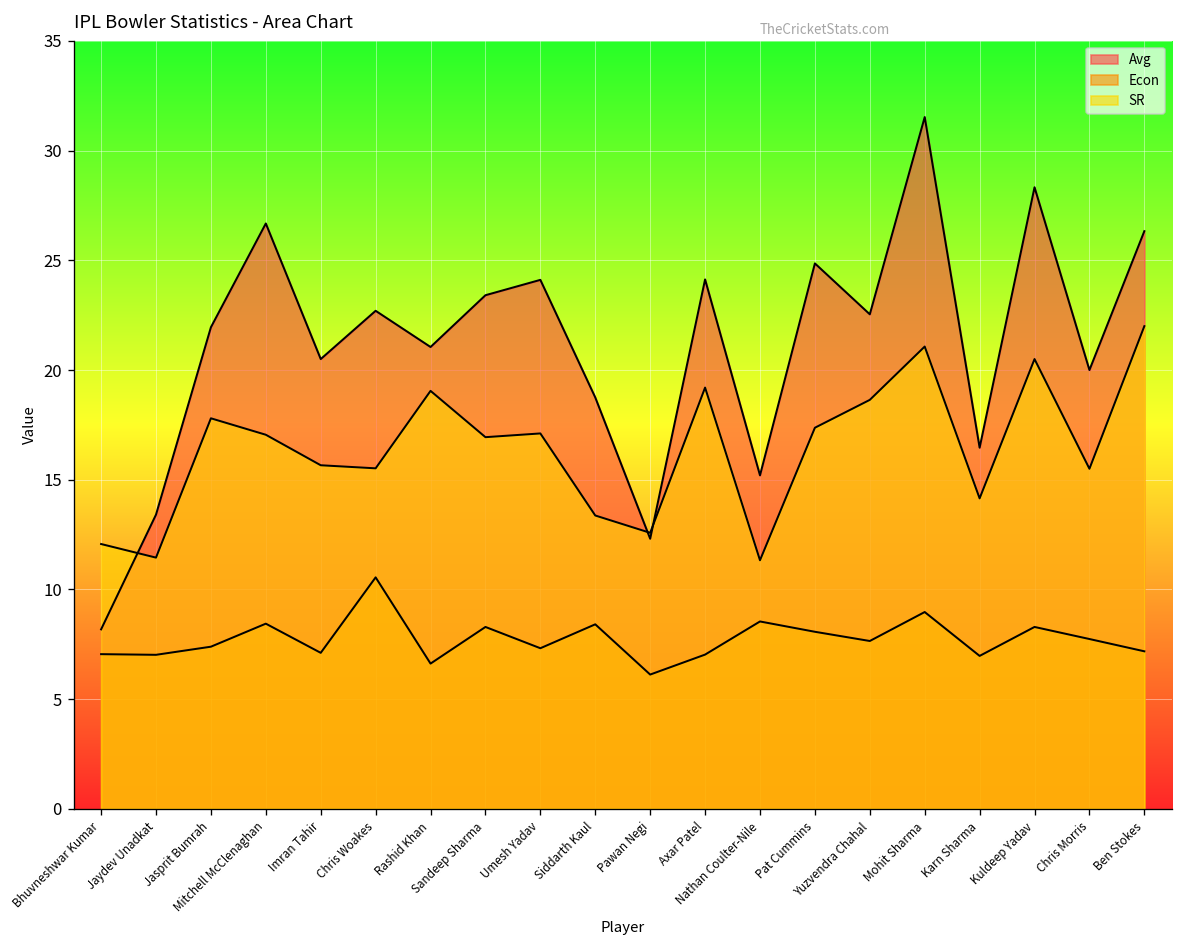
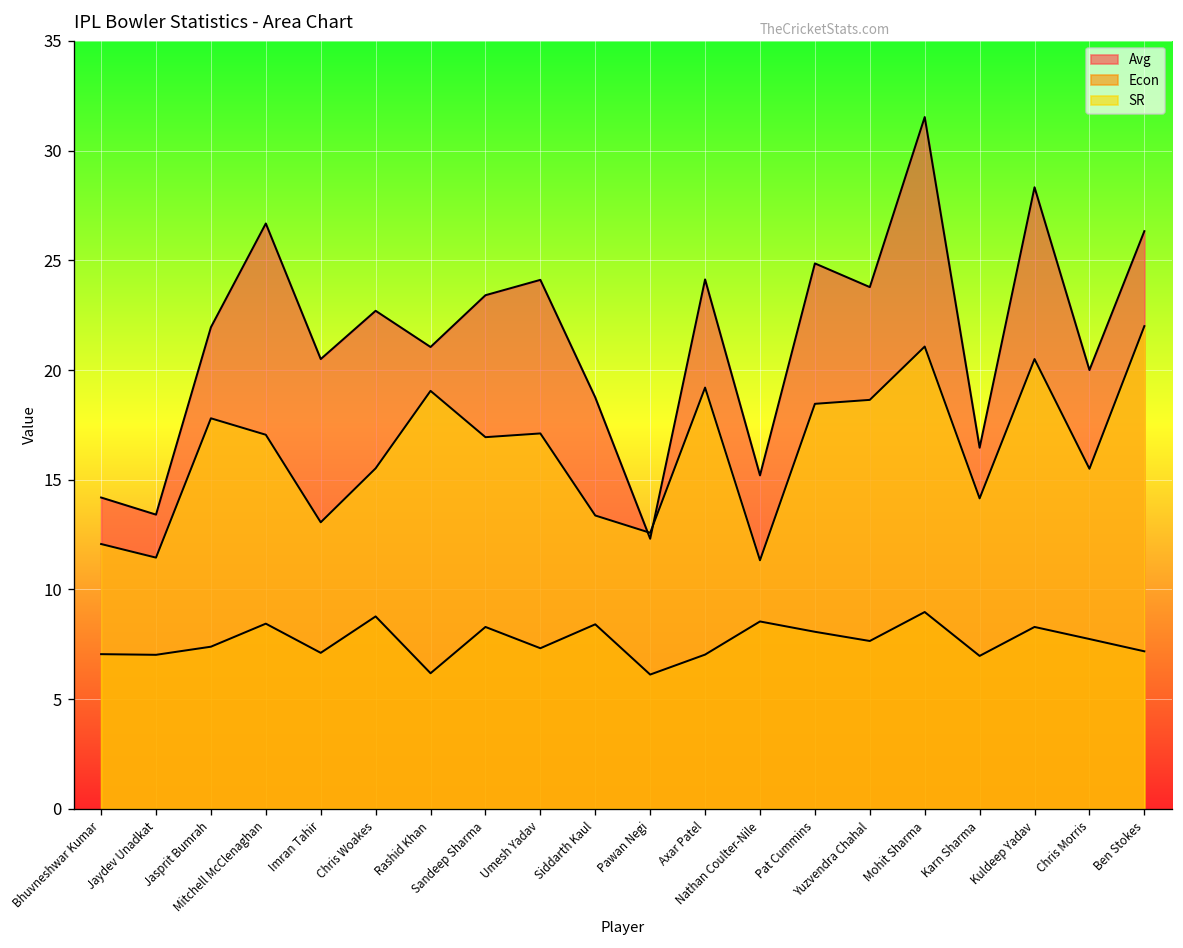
Avg, Bhuvneshwar Kumar: 8.2 -> 14.2
SR, Imran Tahir: 15.7 -> 13.1
Econ, Chris Woakes: 10.6 -> 8.8
Econ, Rashid Khan: 6.6 -> 6.2
SR, Pat Cummins: 17.4 -> 18.5
Avg, Yuzvendra Chahal: 22.5 -> 23.8
